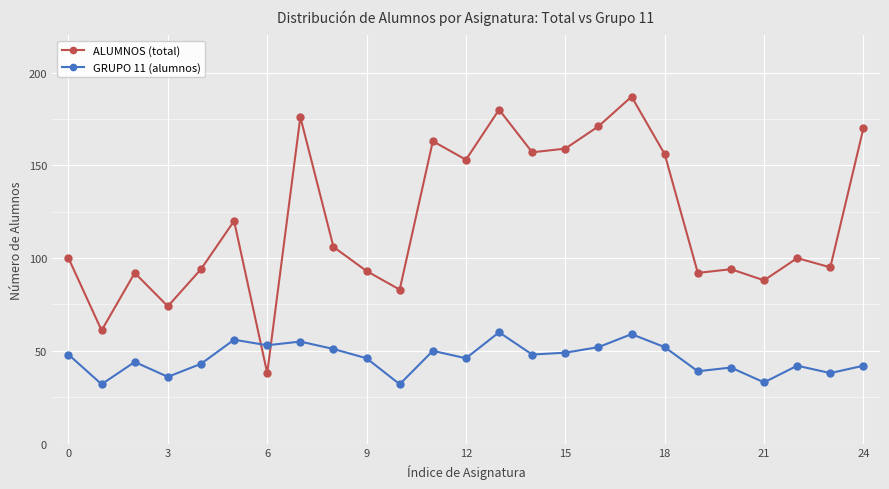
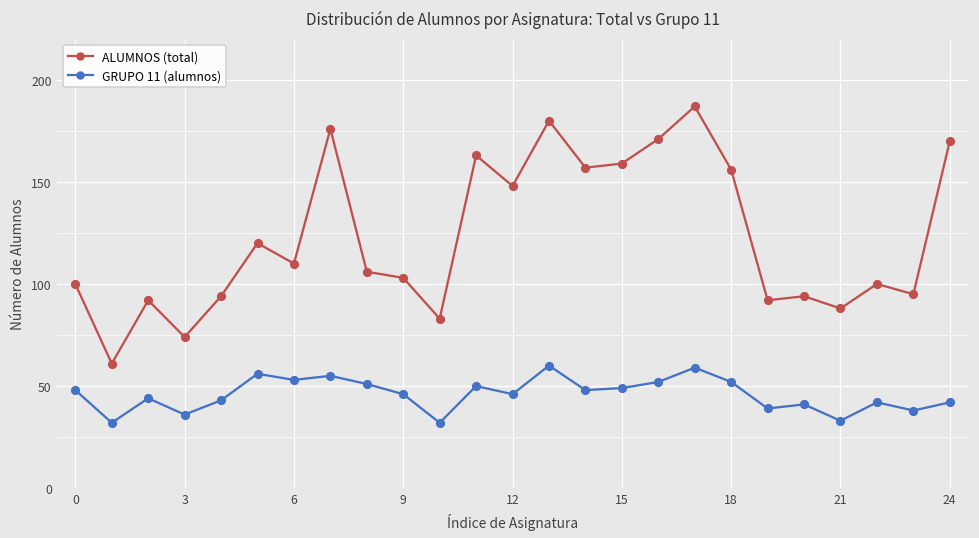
ALUMNOS (total), 6: 38 -> 110
ALUMNOS (total), 9: 93 -> 103
ALUMNOS (total), 12: 153 -> 148
